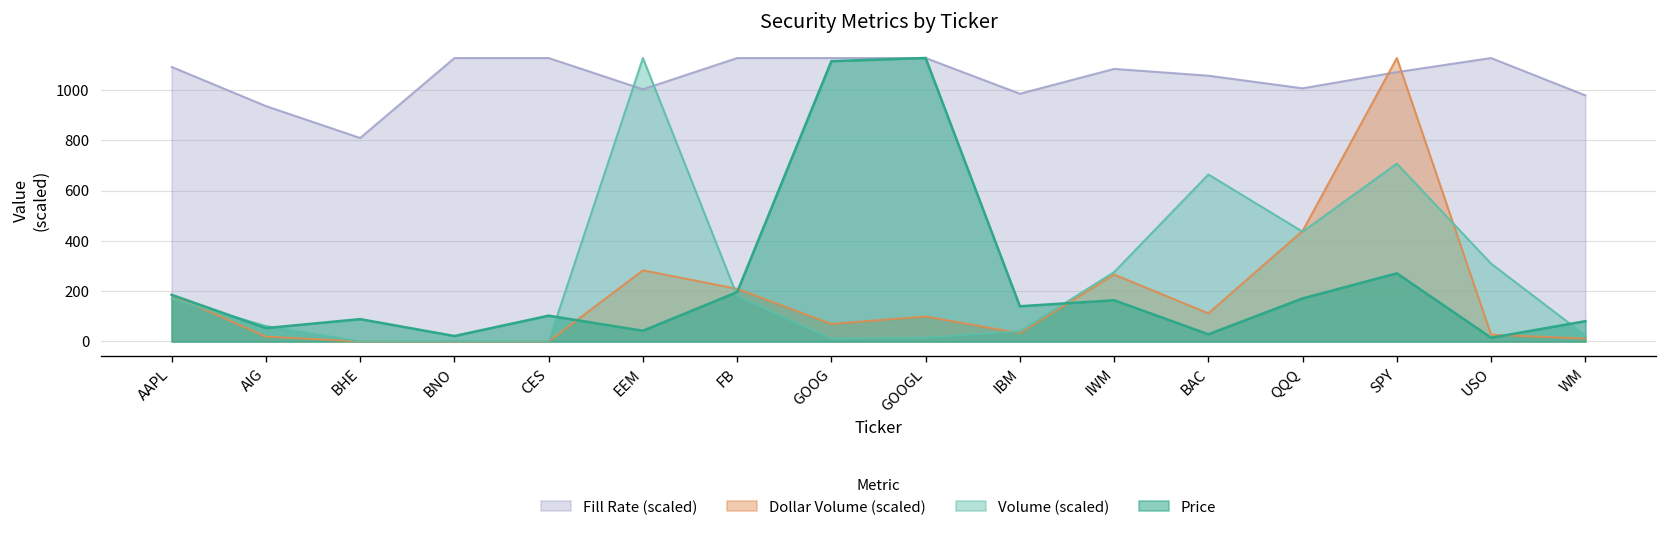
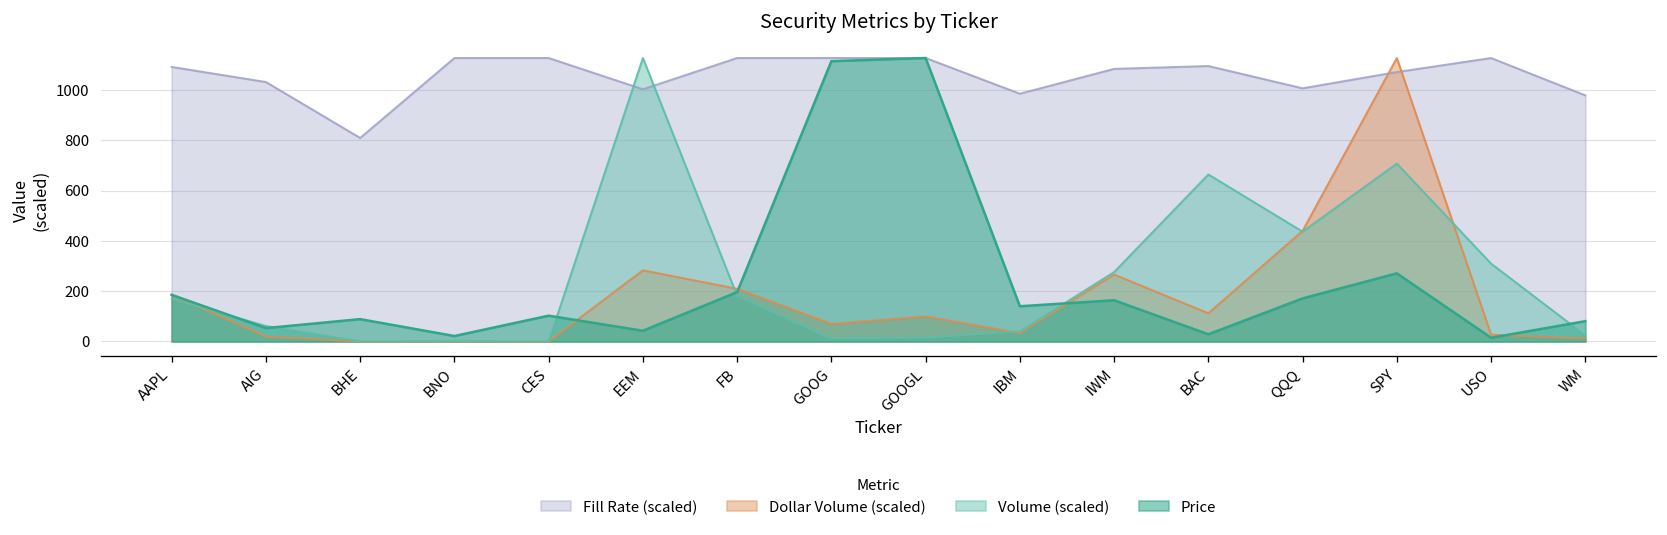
Fill Rate (scaled), AIG: 940 -> 1030
Fill Rate (scaled), BAC: 1060 -> 1090
